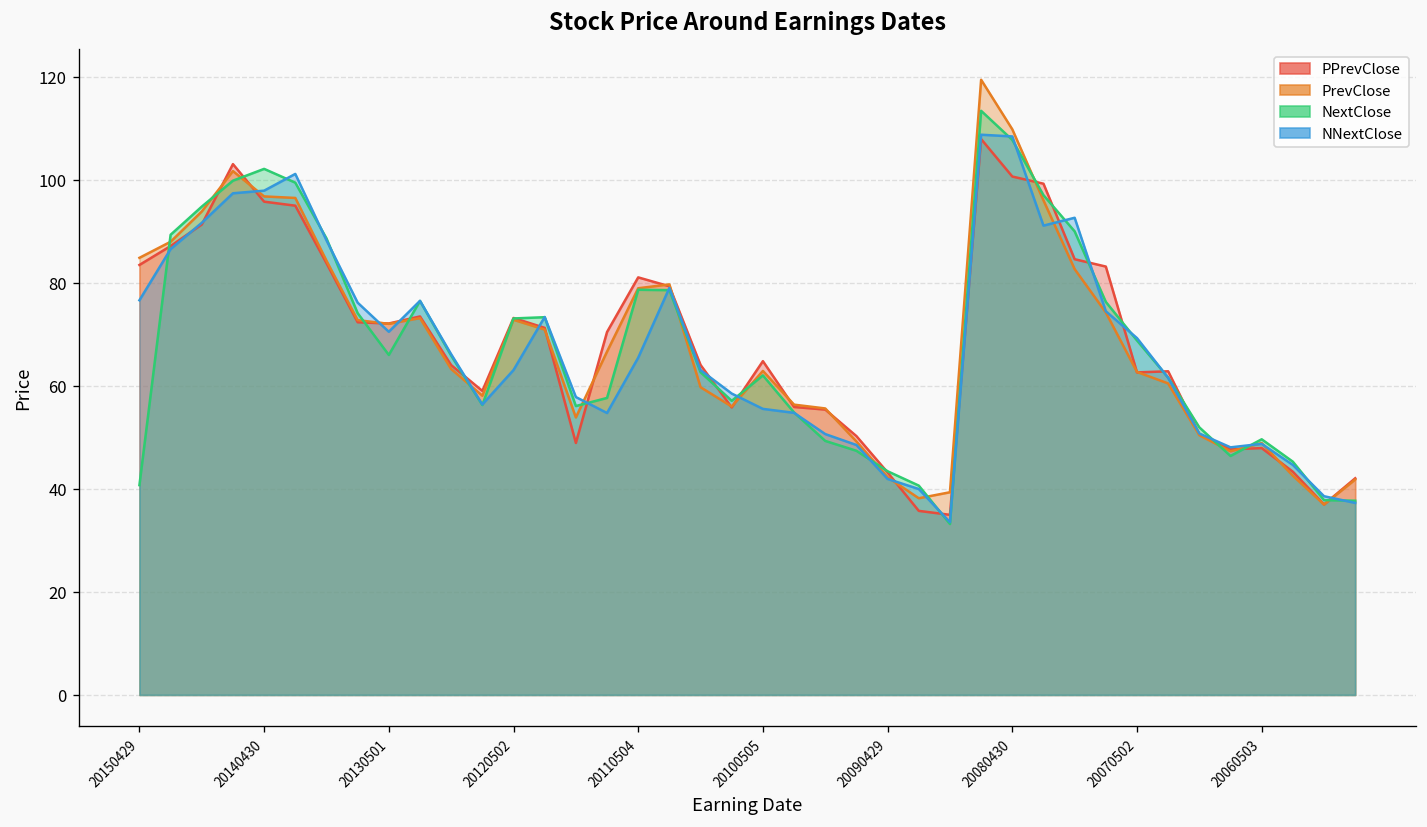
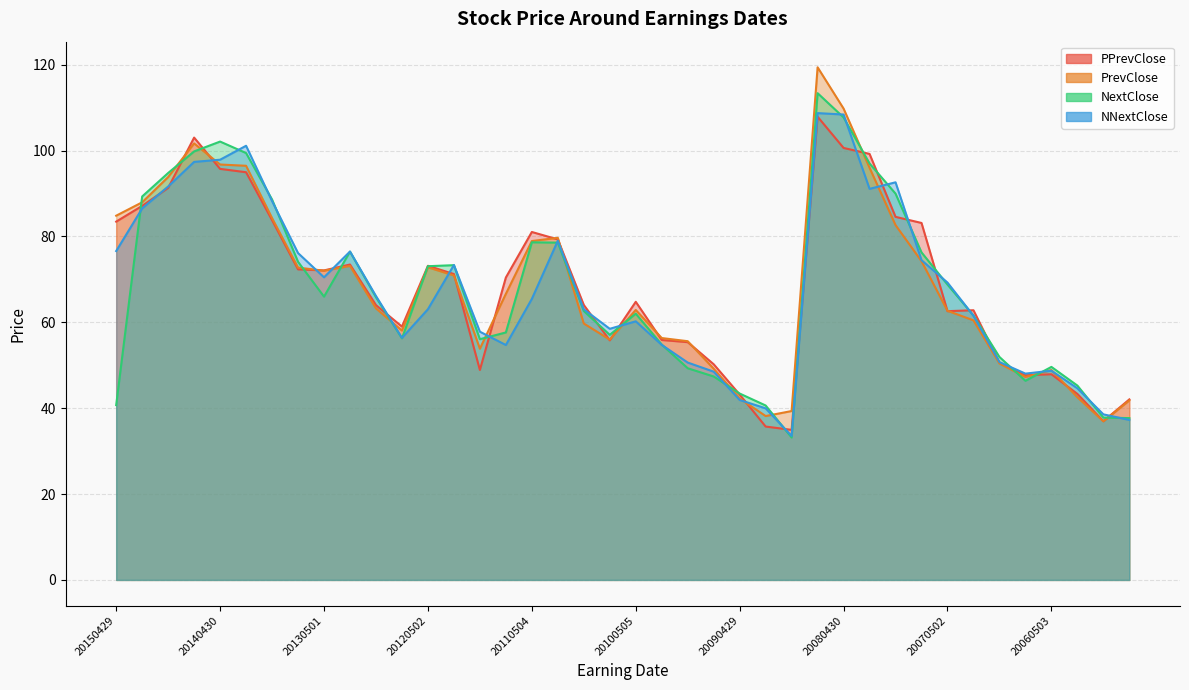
NNextClose, 20100505: 56 -> 60
